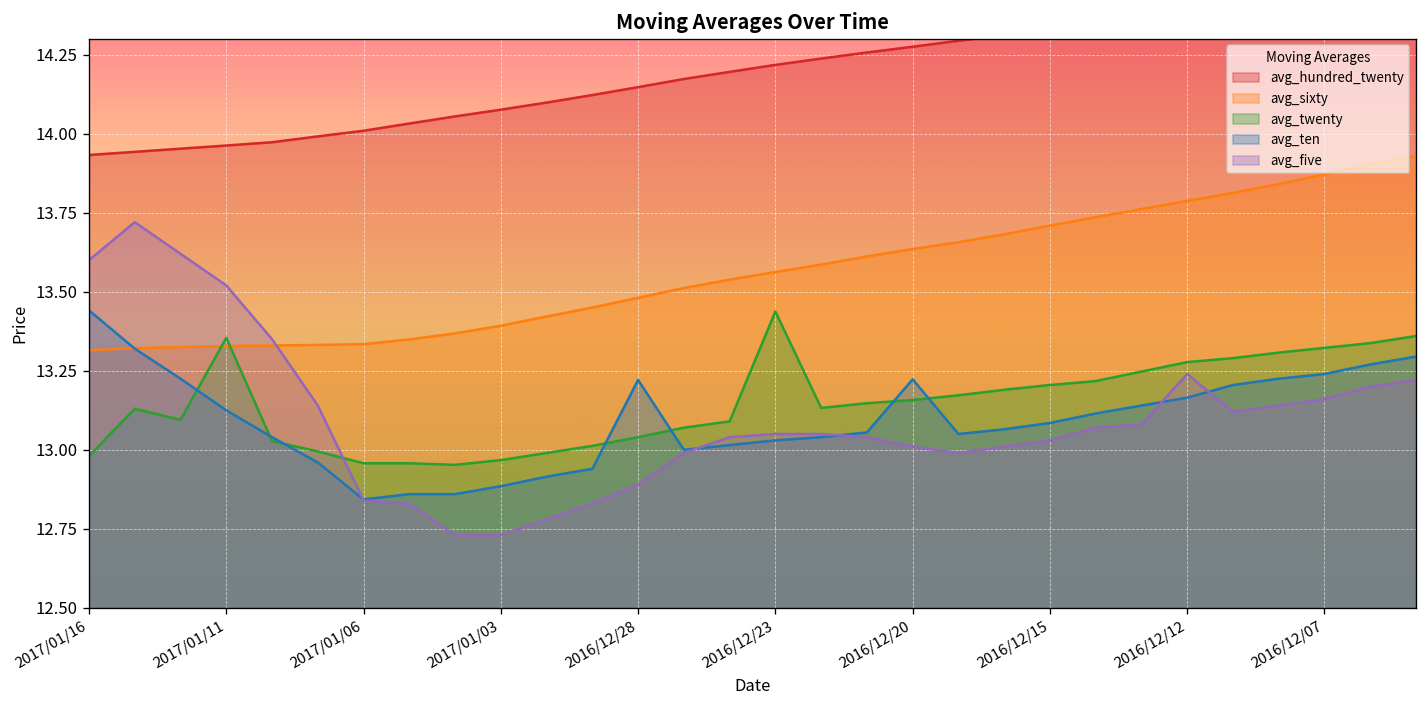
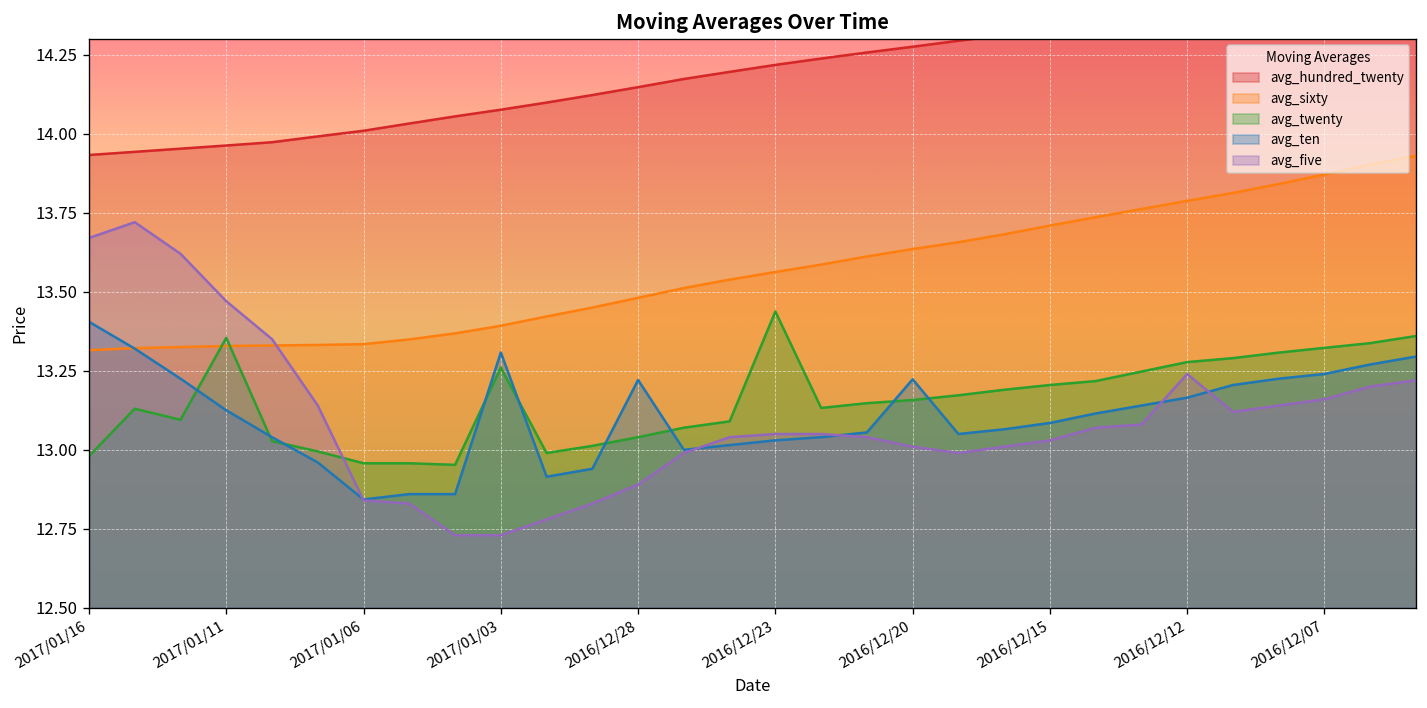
avg_ten, 2017/01/16: 13.44 -> 13.41
avg_five, 2017/01/16: 13.60 -> 13.67
avg_five, 2017/01/11: 13.52 -> 13.47
avg_twenty, 2017/01/03: 12.97 -> 13.26
avg_ten, 2017/01/03: 12.89 -> 13.31
